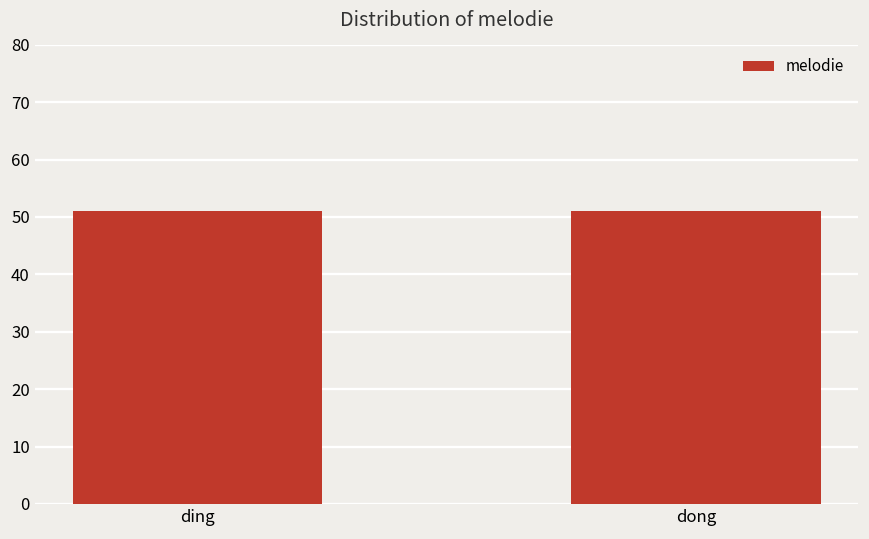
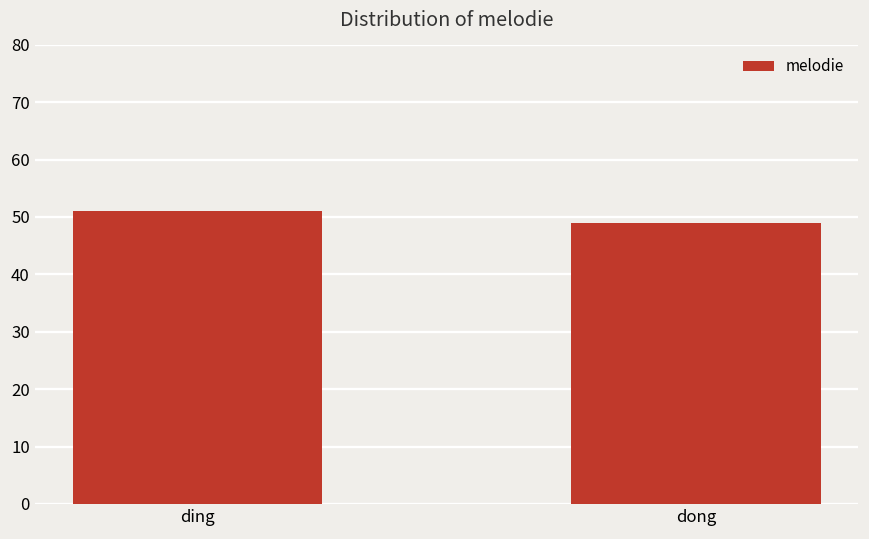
dong: 51 -> 49
